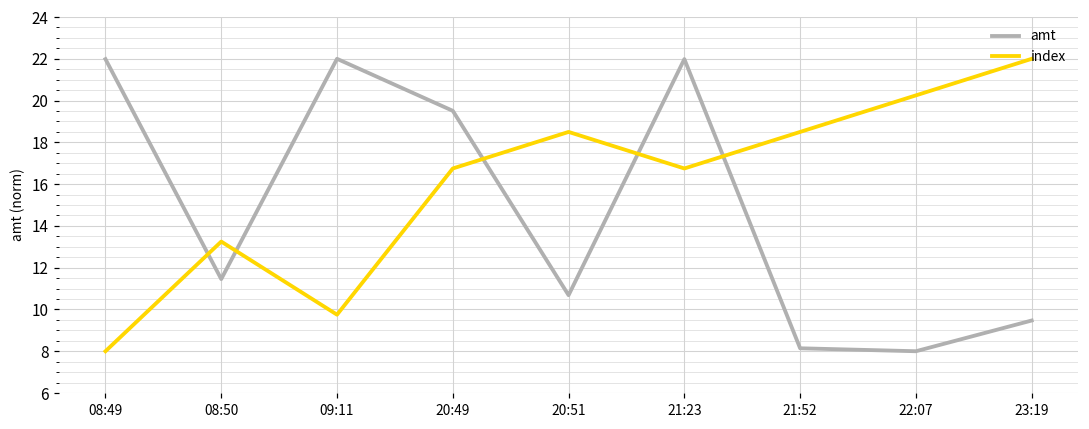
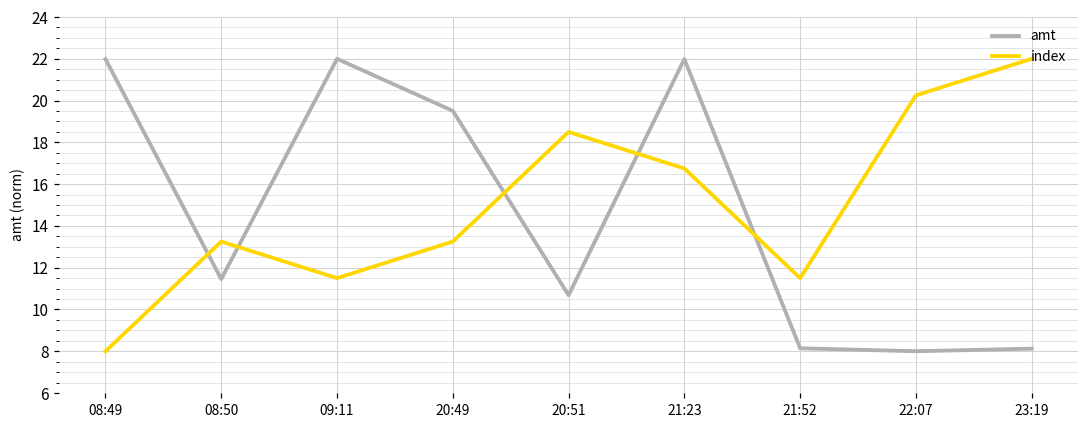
index, 09:11: 9.8 -> 11.5
index, 20:49: 16.8 -> 13.3
index, 21:52: 18.5 -> 11.5
amt, 23:19: 9.5 -> 8.1
